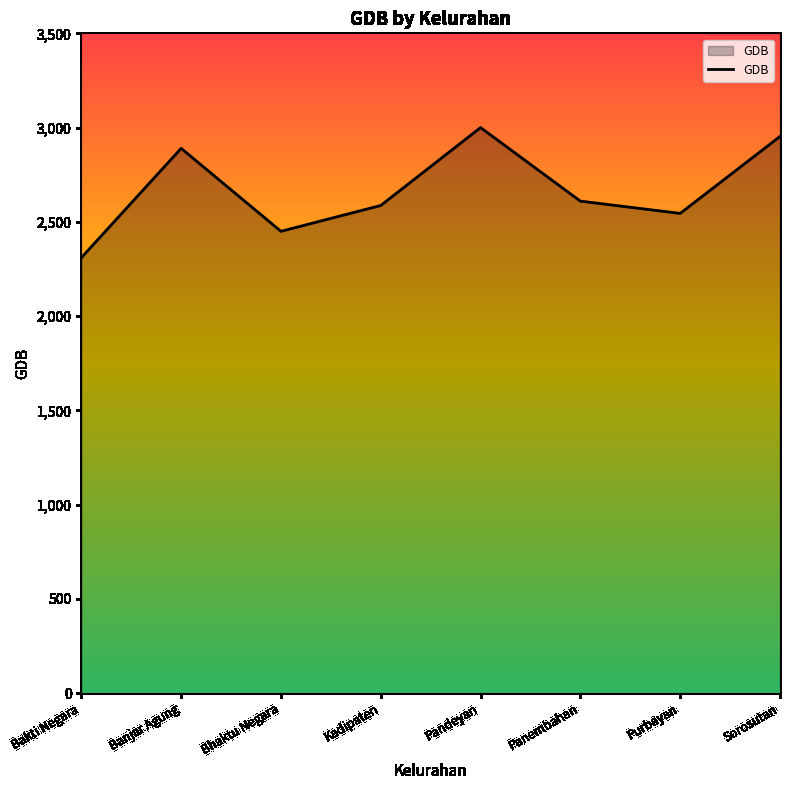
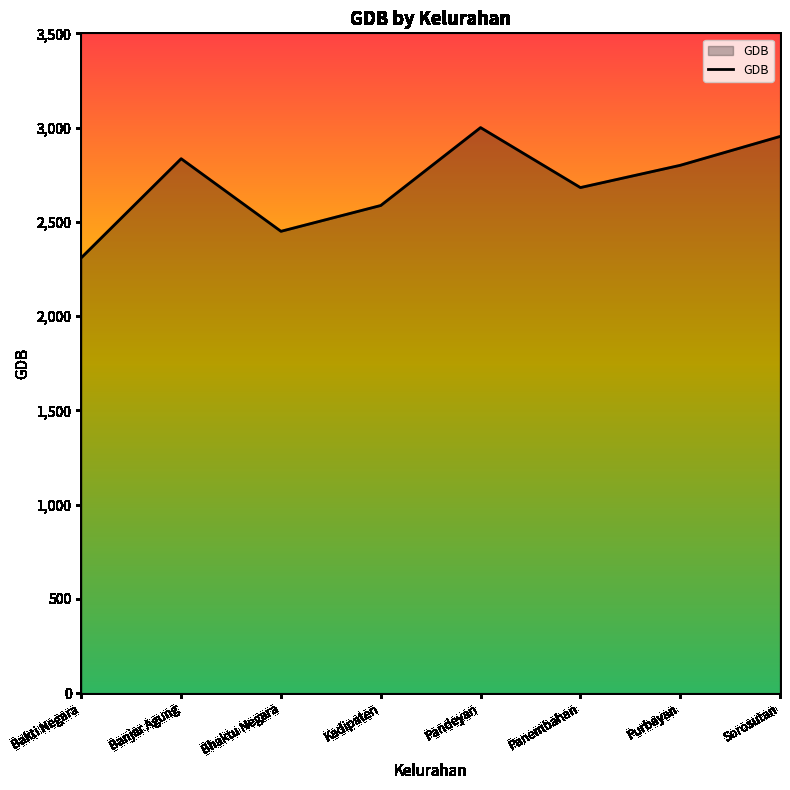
Banjar Agung: 2,890 -> 2,840
Panembahan: 2,610 -> 2,680
Purbayan: 2,550 -> 2,800
